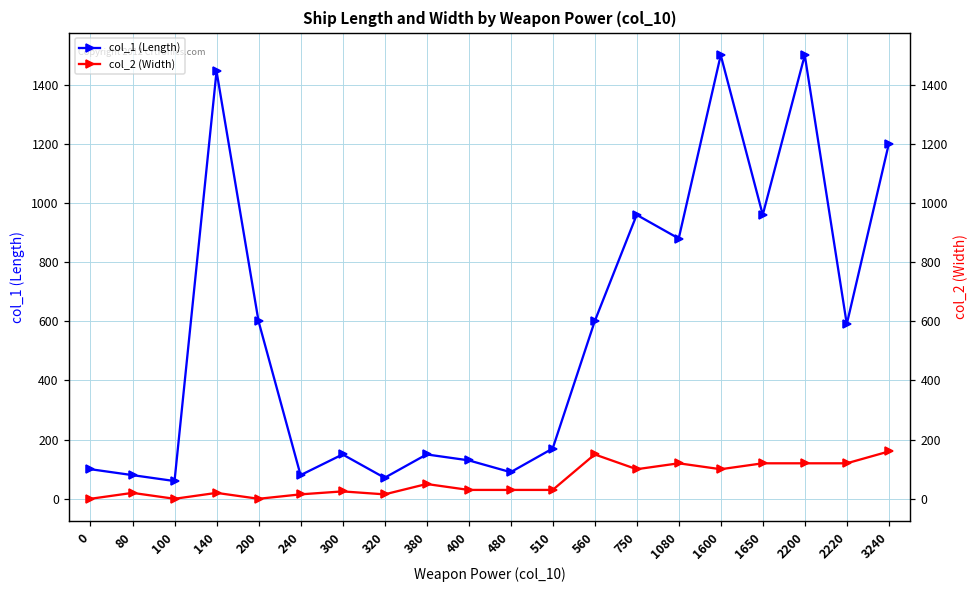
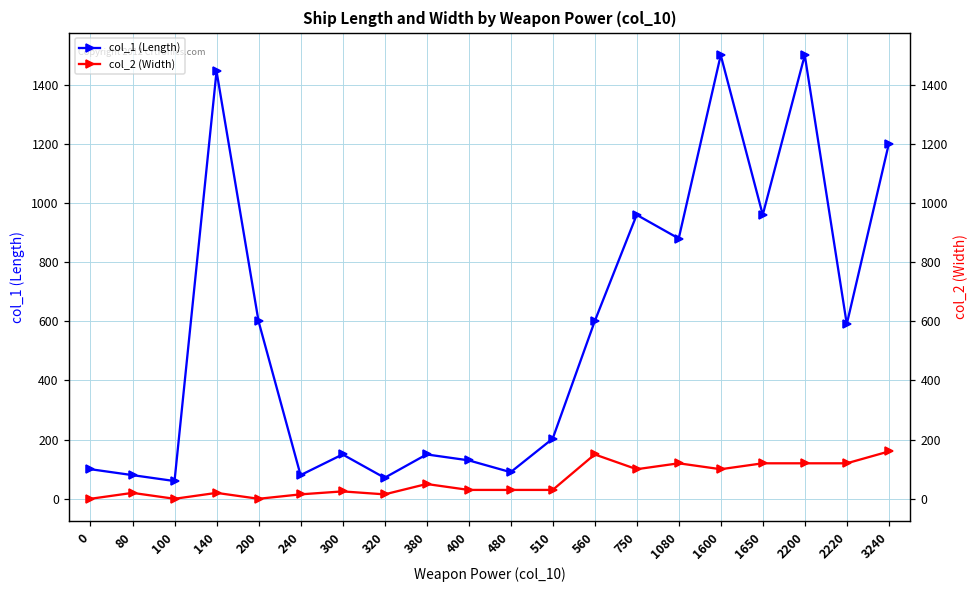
col_1 (Length), 510: 170 -> 200
